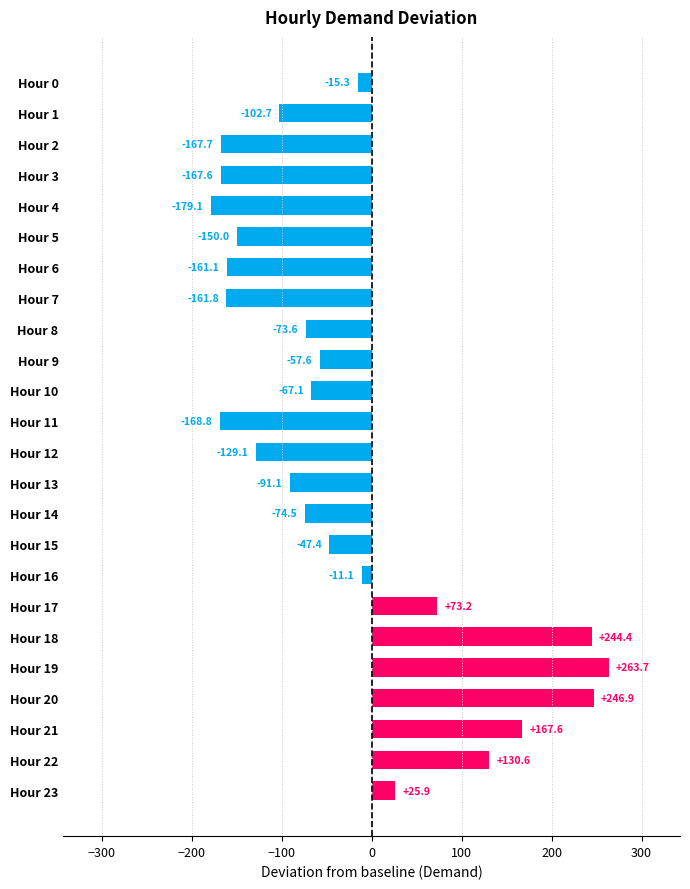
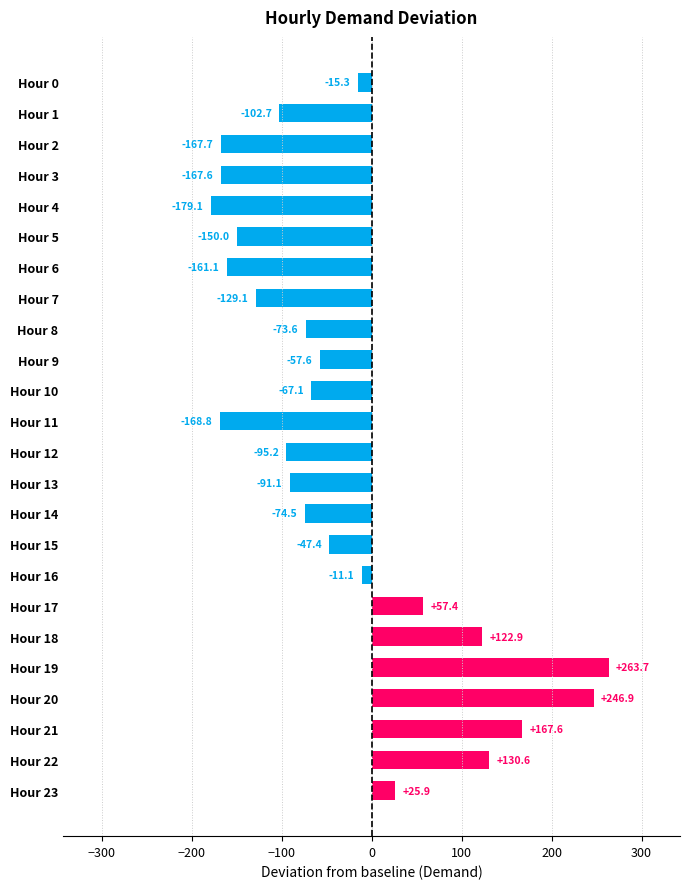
Hour 7: -161.8 -> -129.1
Hour 12: -129.1 -> -95.2
Hour 17: +73.2 -> +57.4
Hour 18: +244.4 -> +122.9
